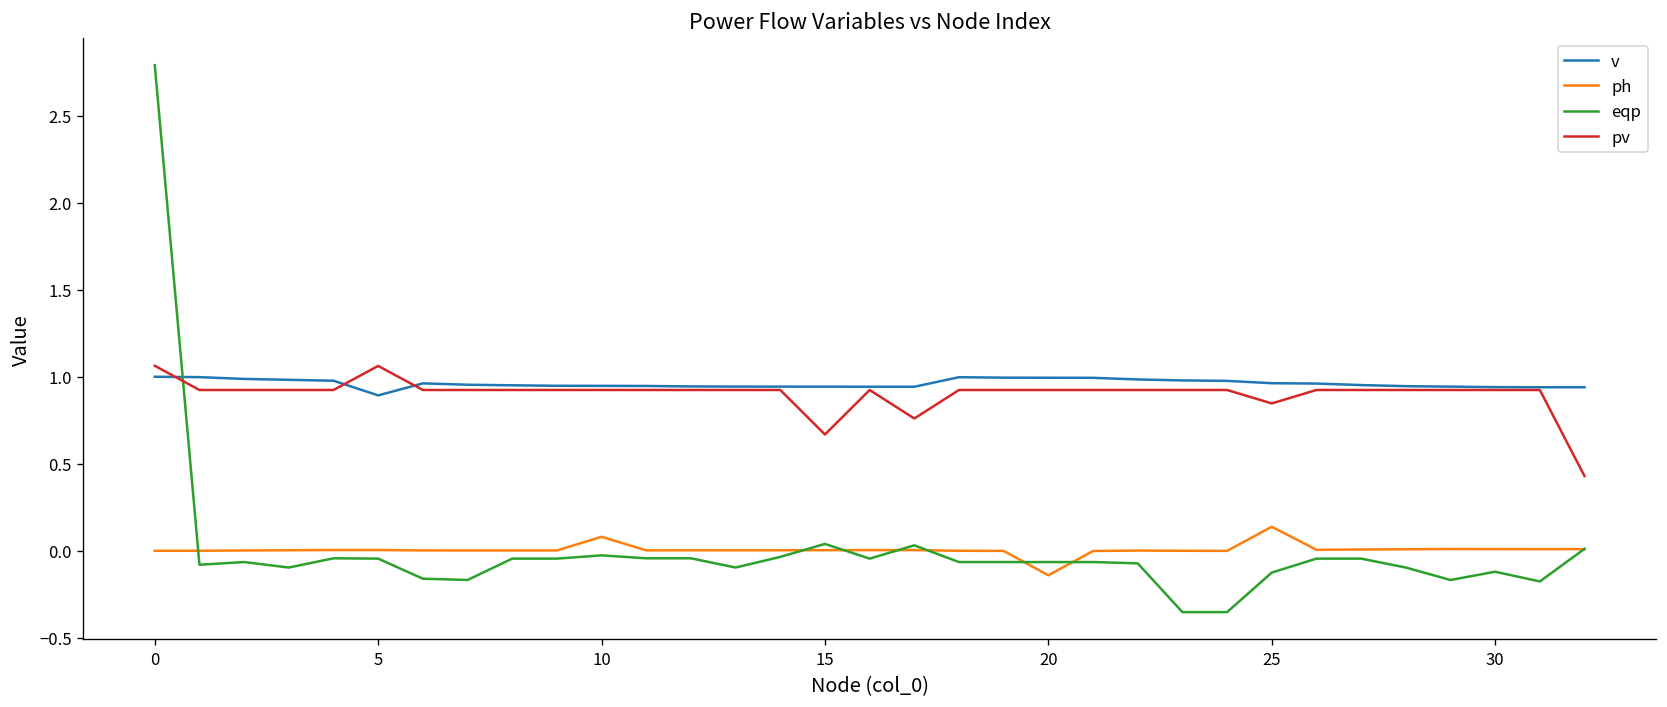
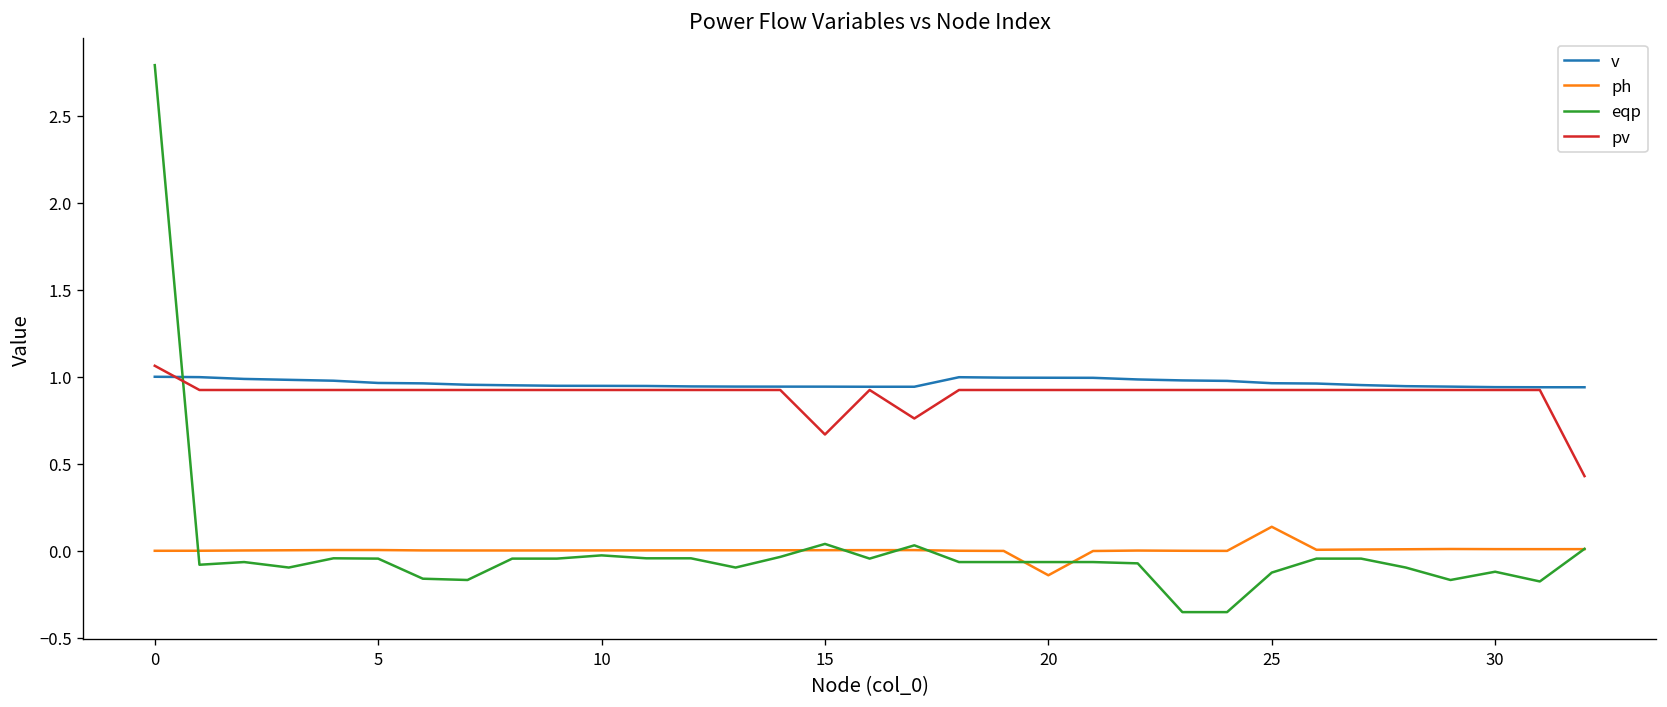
v, 5: 0.89 -> 0.96
pv, 5: 1.06 -> 0.92
ph, 10: 0.08 -> 0.00
pv, 25: 0.85 -> 0.92
